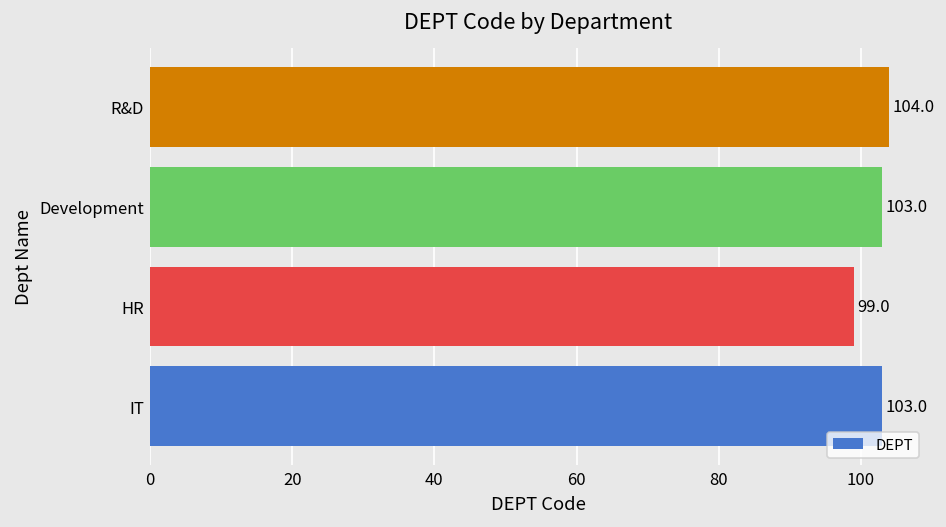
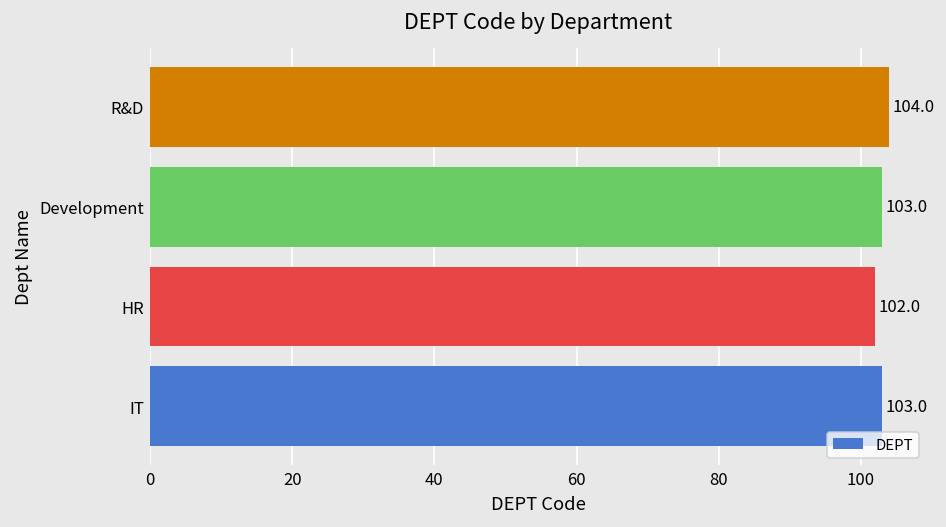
HR: 99.0 -> 102.0
